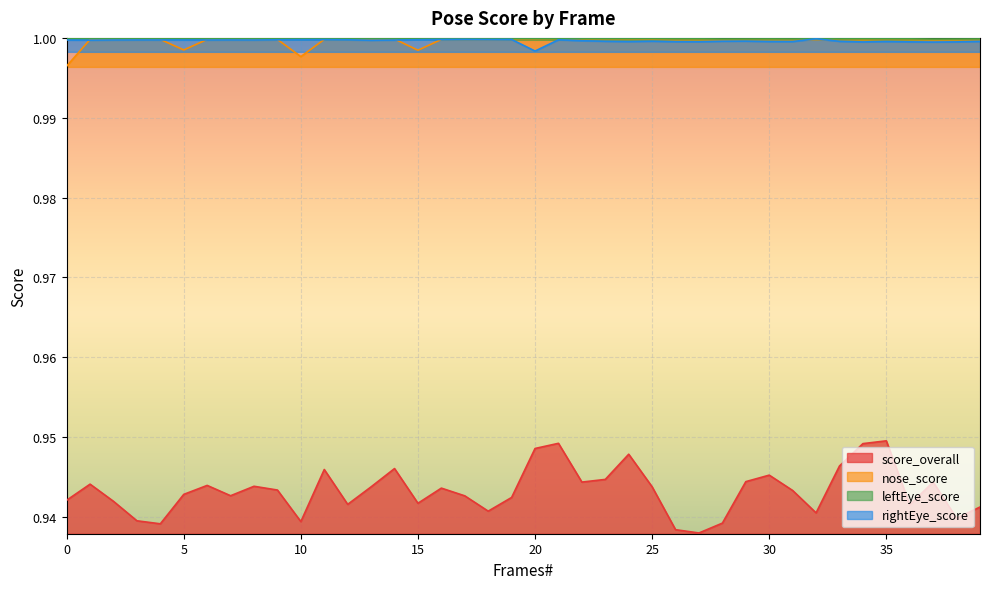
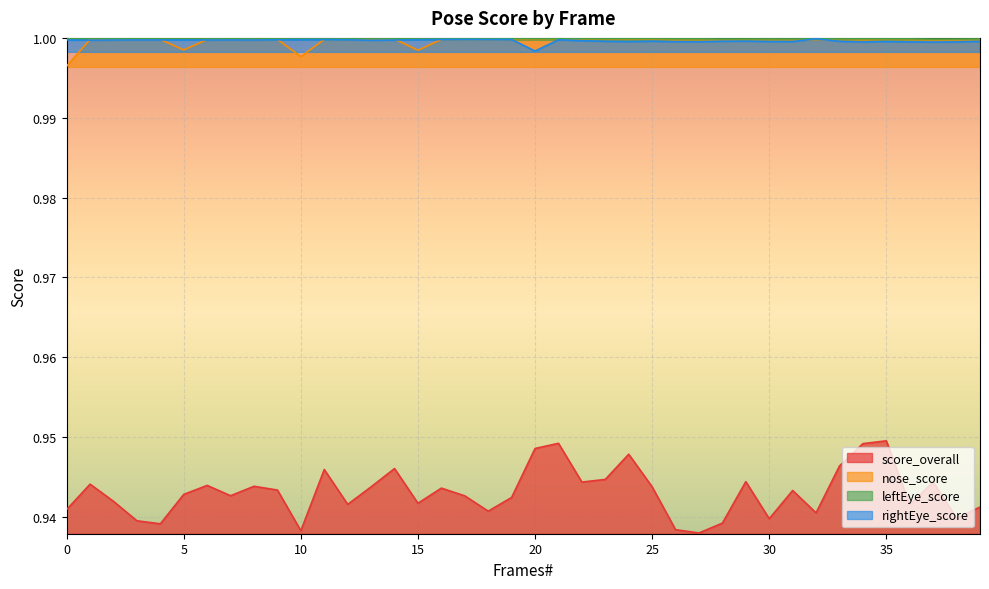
score_overall, 0: 0.942 -> 0.941
score_overall, 10: 0.939 -> 0.938
score_overall, 30: 0.945 -> 0.940
